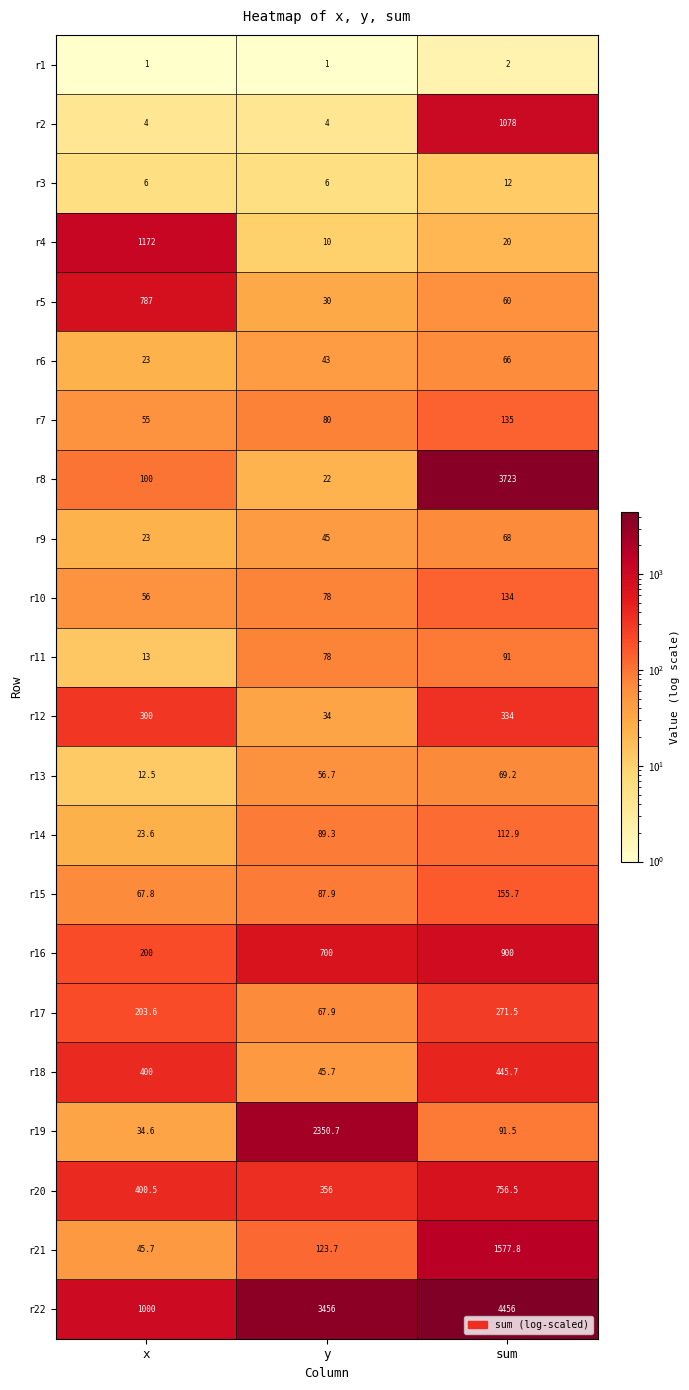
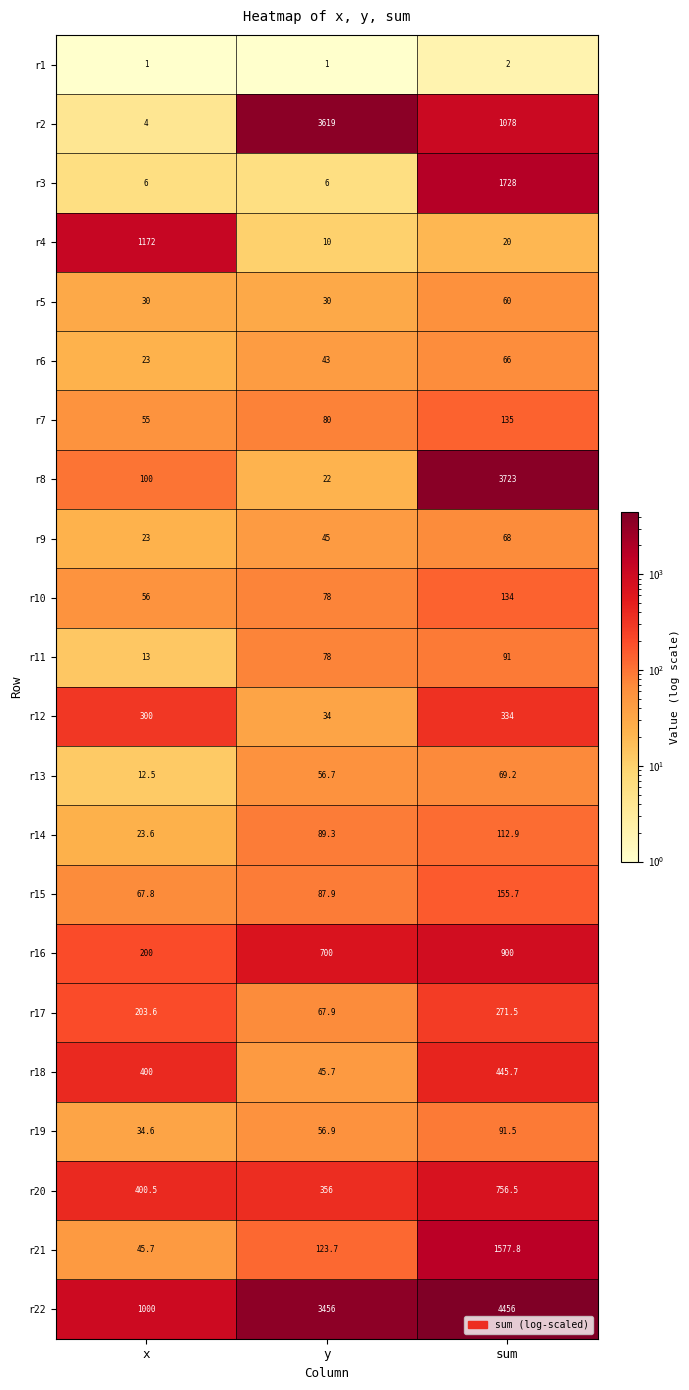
r2, y: 4 -> 3619
r3, sum: 12 -> 1728
r5, x: 787 -> 30
r19, y: 2350.7 -> 56.9
